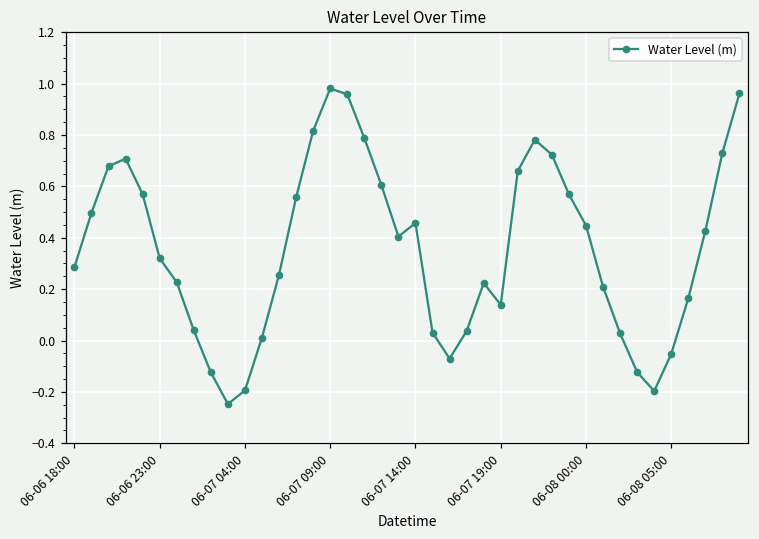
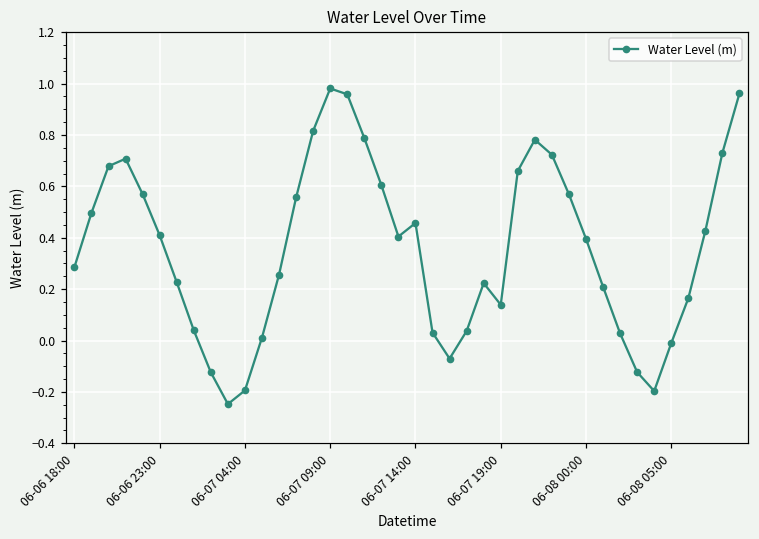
06-06 23:00: 0.32 -> 0.41
06-08 00:00: 0.45 -> 0.40
06-08 05:00: -0.05 -> -0.01
